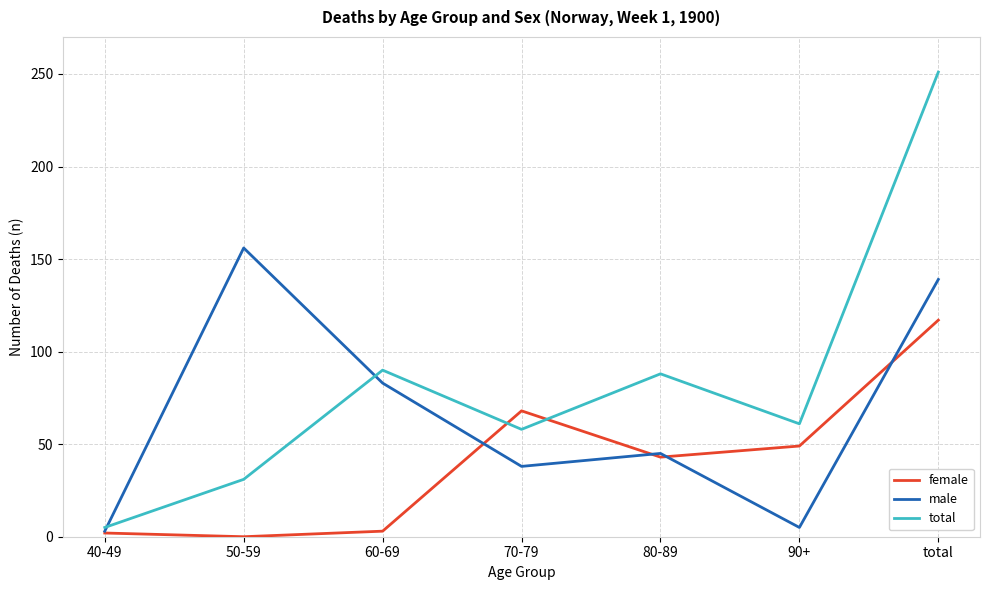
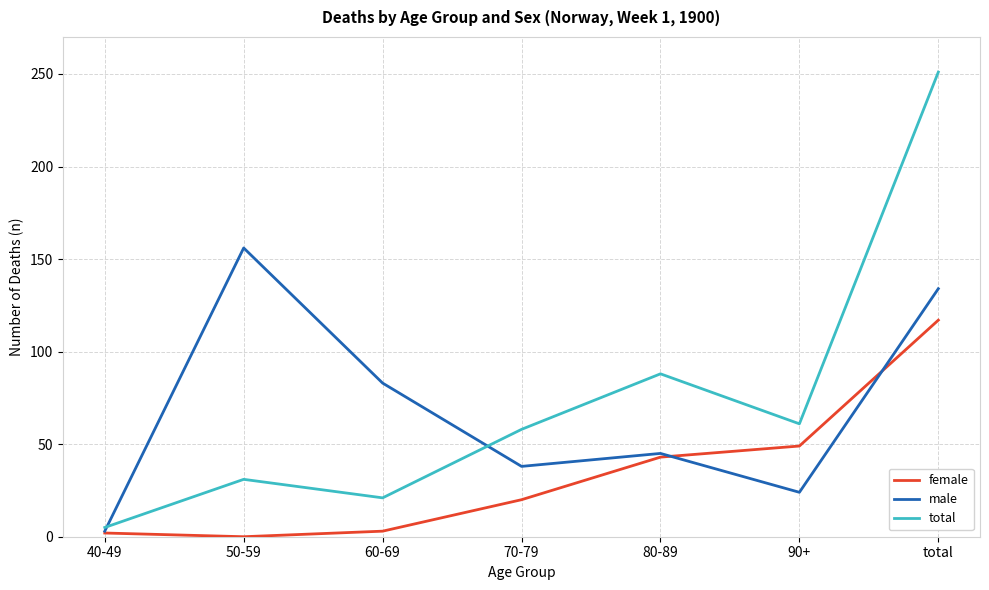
total, 60-69: 90 -> 21
female, 70-79: 68 -> 20
male, 90+: 5 -> 24
male, total: 139 -> 134
